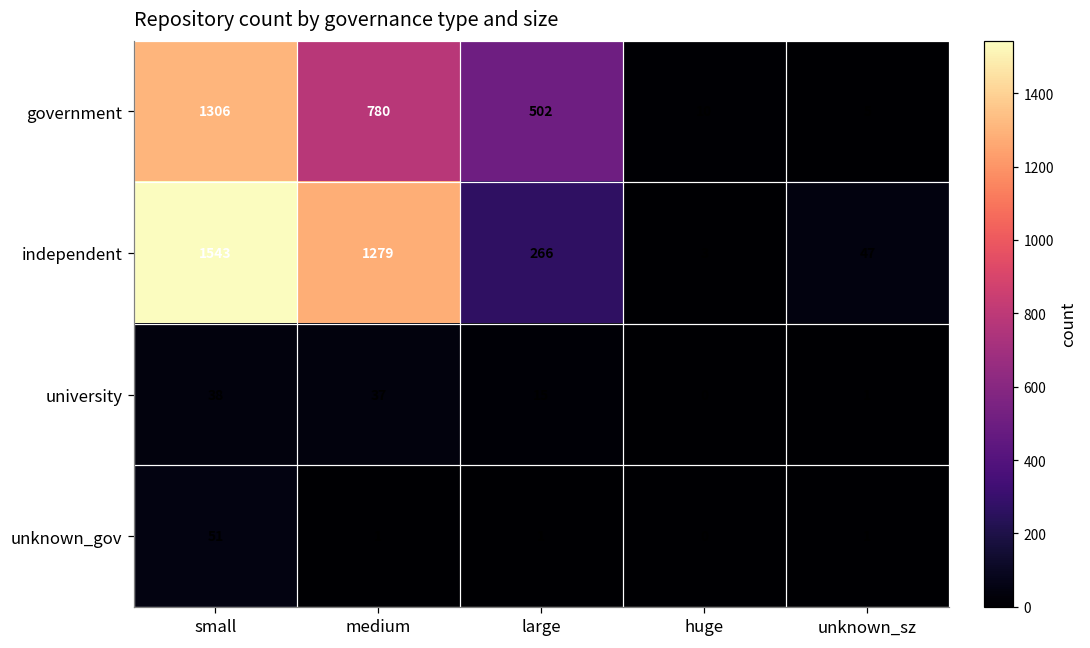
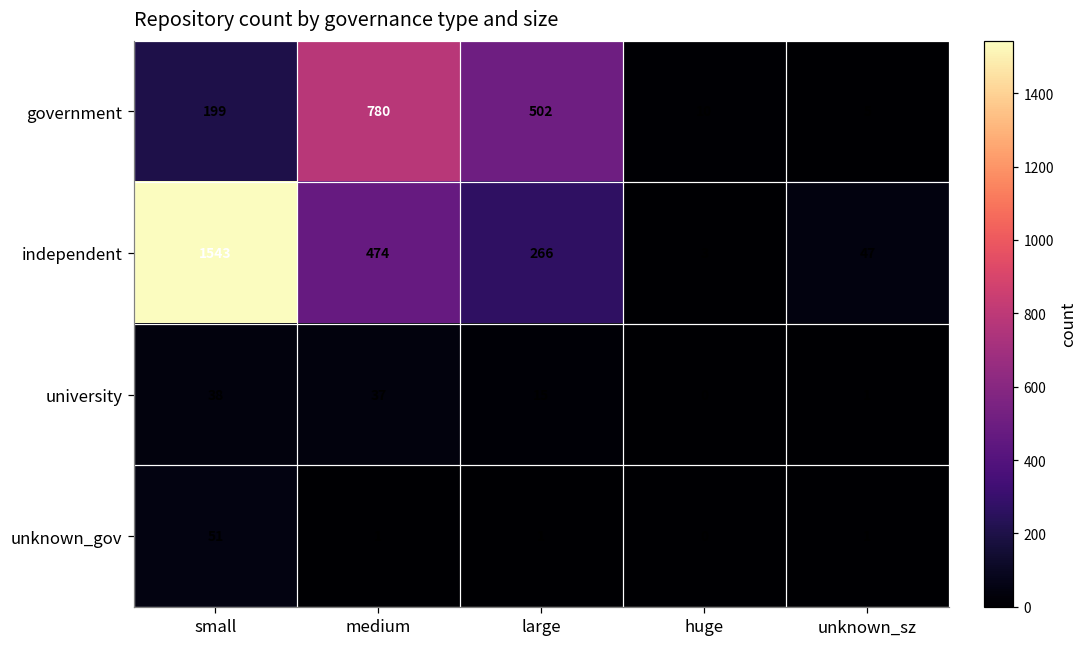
government, small: 1306 -> 199
independent, medium: 1279 -> 474
